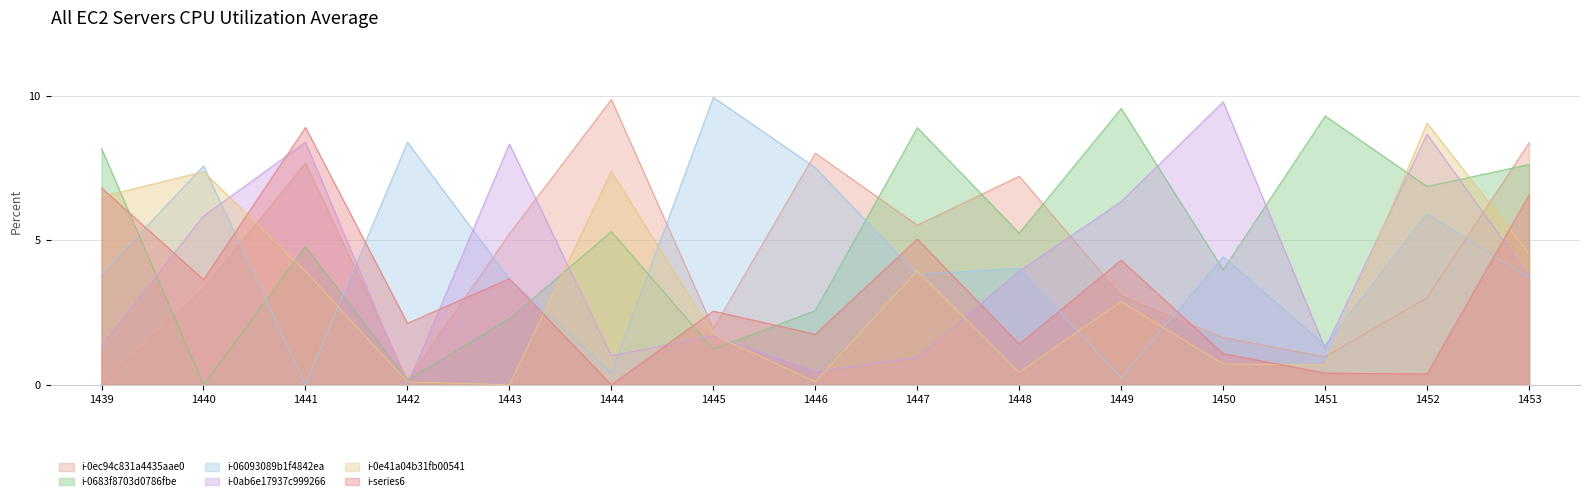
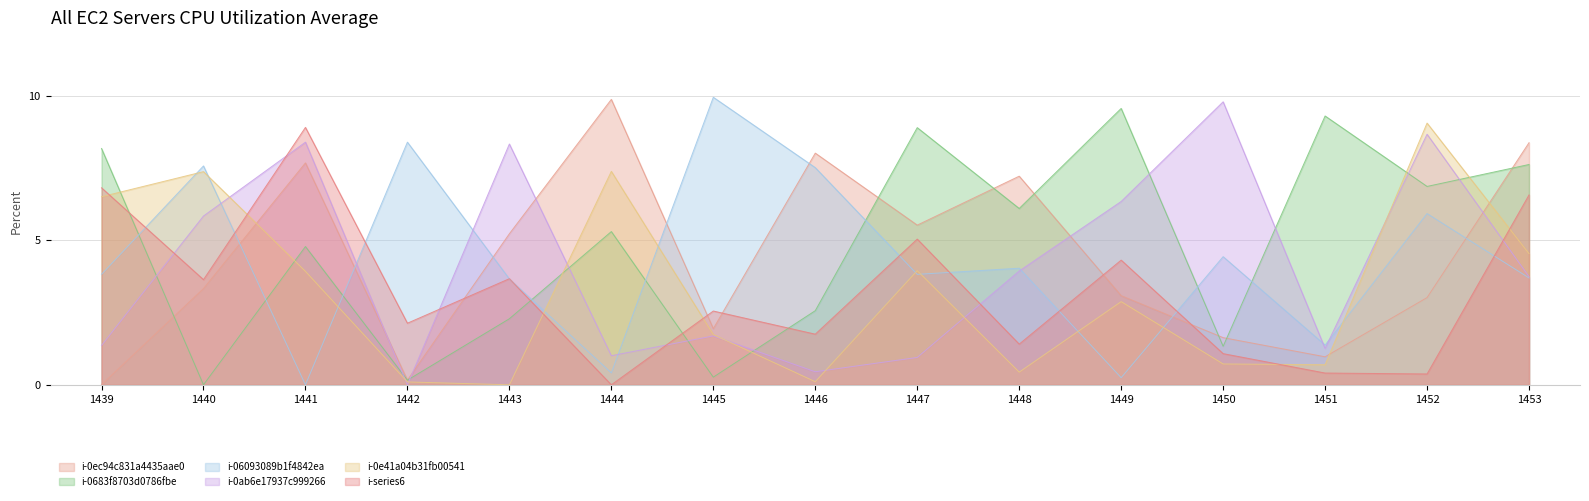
i-0683f8703d0786fbe, 1445: 1.2 -> 0.3
i-0683f8703d0786fbe, 1448: 5.2 -> 6.1
i-0683f8703d0786fbe, 1450: 4.0 -> 1.3
